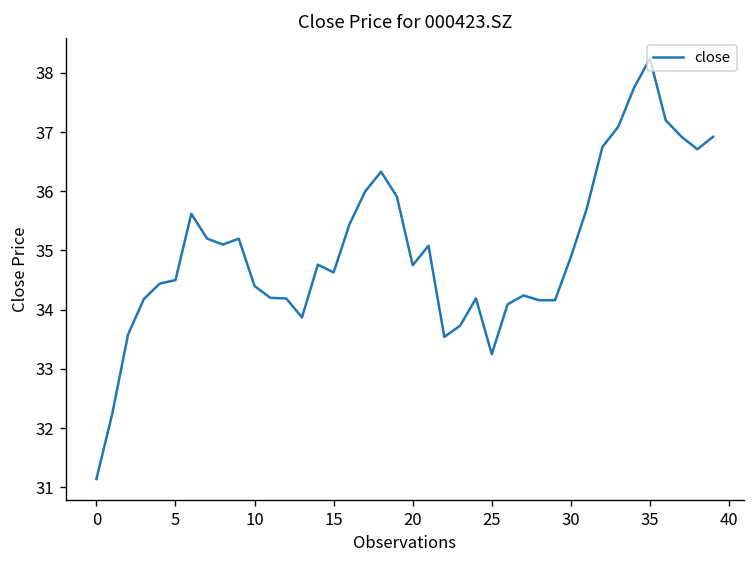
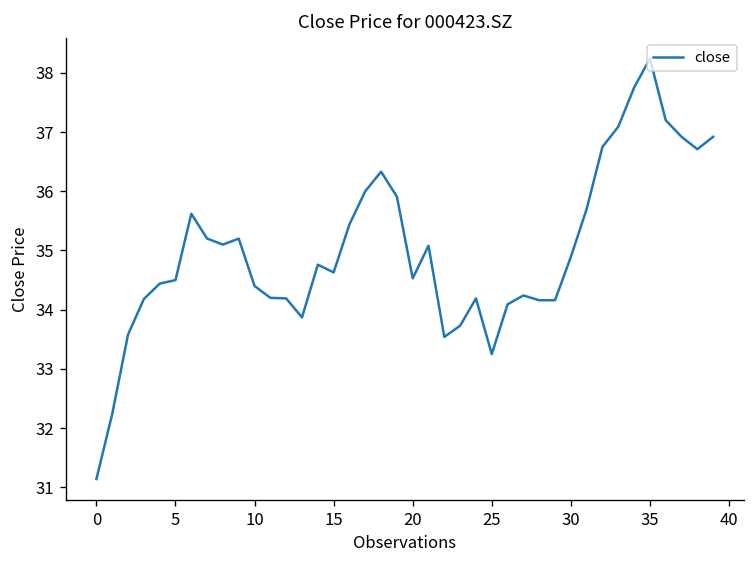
20: 34.8 -> 34.5
